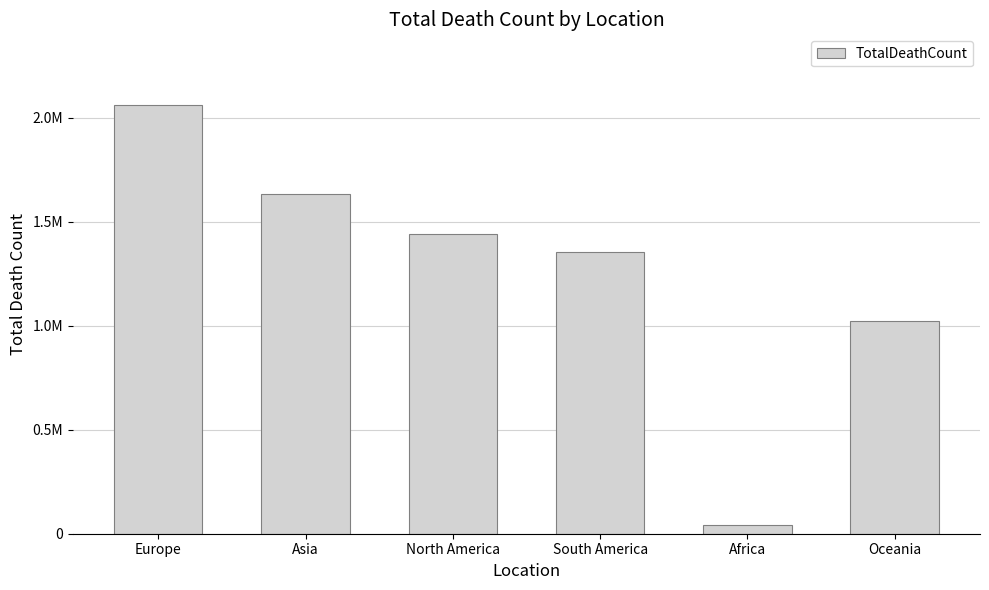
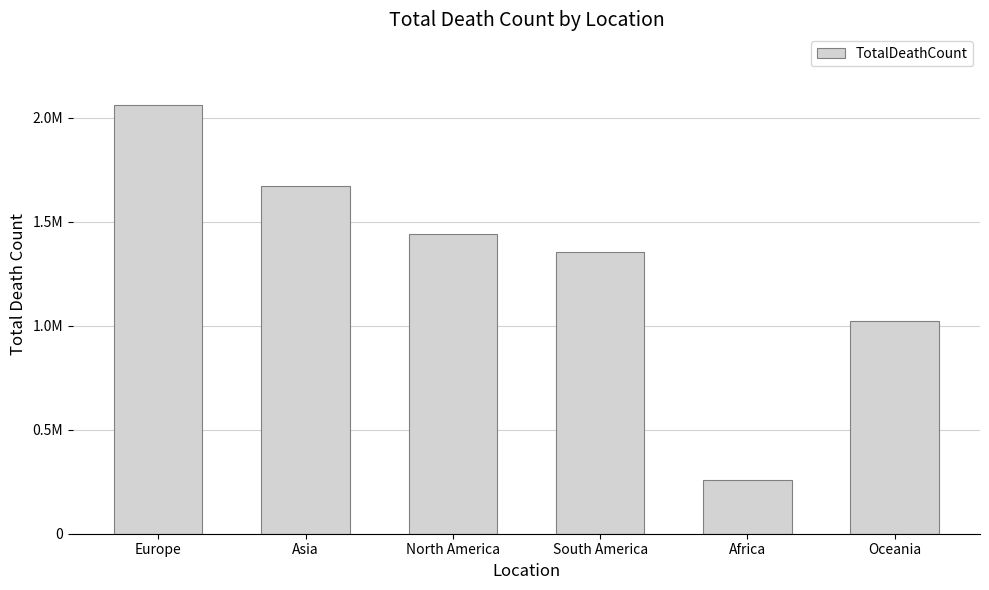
Asia: 1630000 -> 1670000
Africa: 40000 -> 260000
